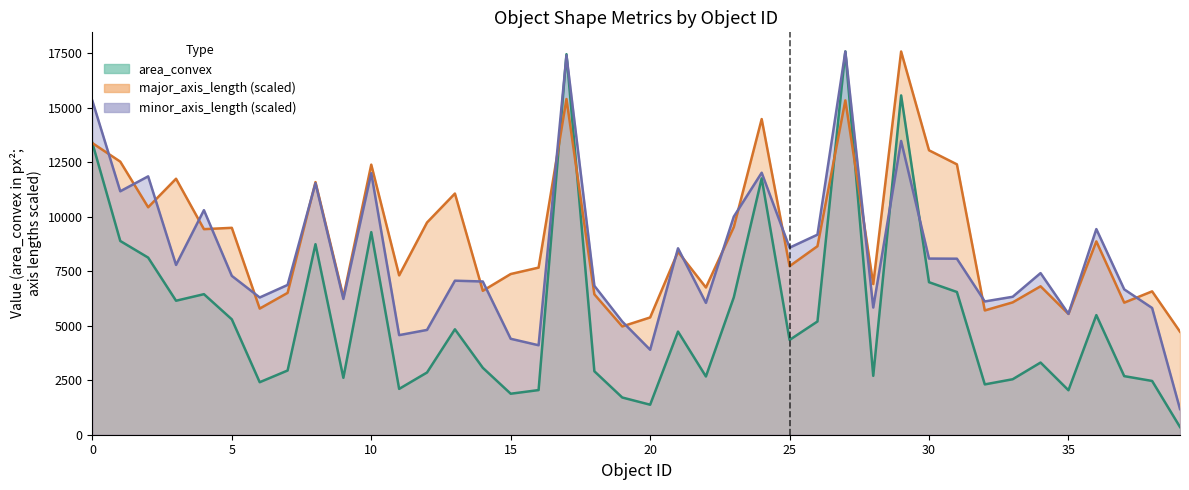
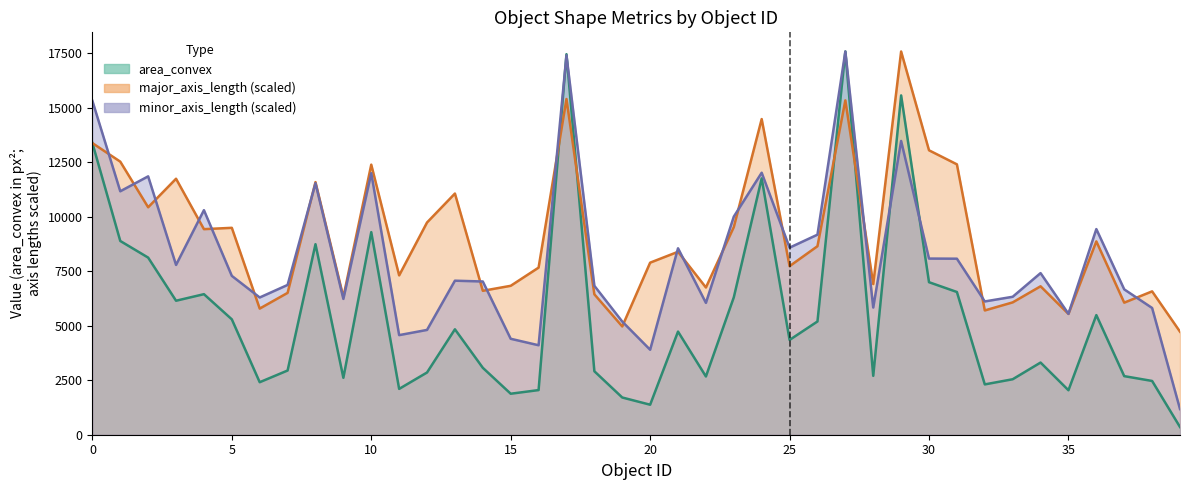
major_axis_length (scaled), 15: 7400 -> 6800
major_axis_length (scaled), 20: 5400 -> 7900
